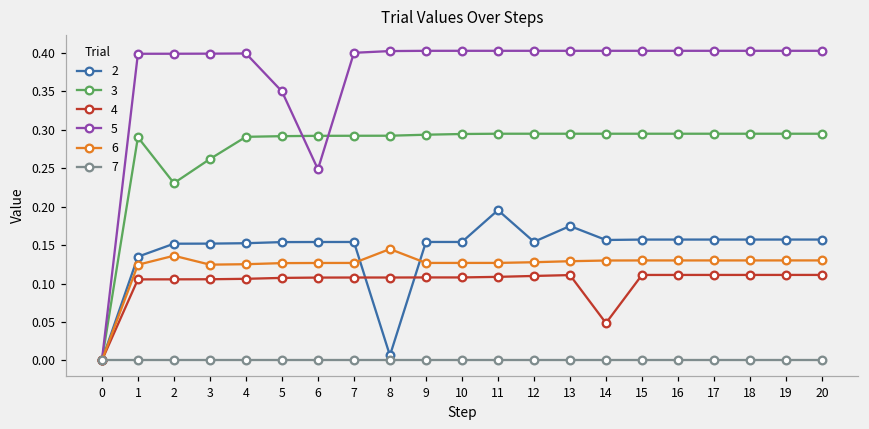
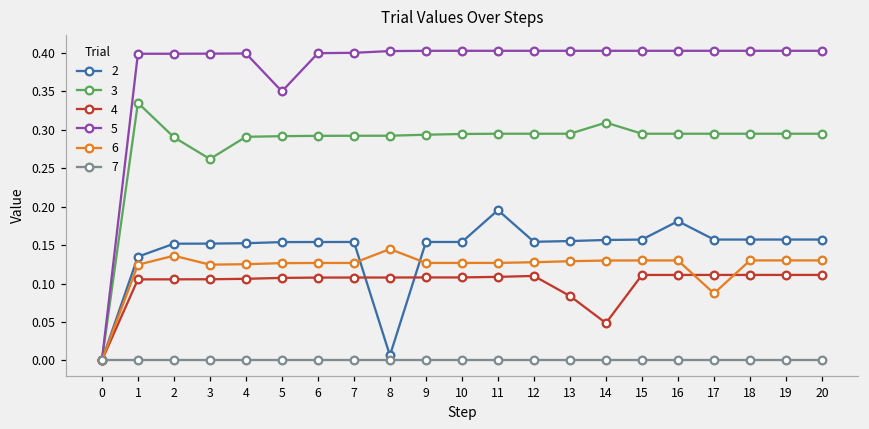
3, 1: 0.29 -> 0.33
3, 2: 0.23 -> 0.29
5, 6: 0.25 -> 0.40
2, 13: 0.17 -> 0.16
4, 13: 0.11 -> 0.08
3, 14: 0.29 -> 0.31
2, 16: 0.16 -> 0.18
6, 17: 0.13 -> 0.09
